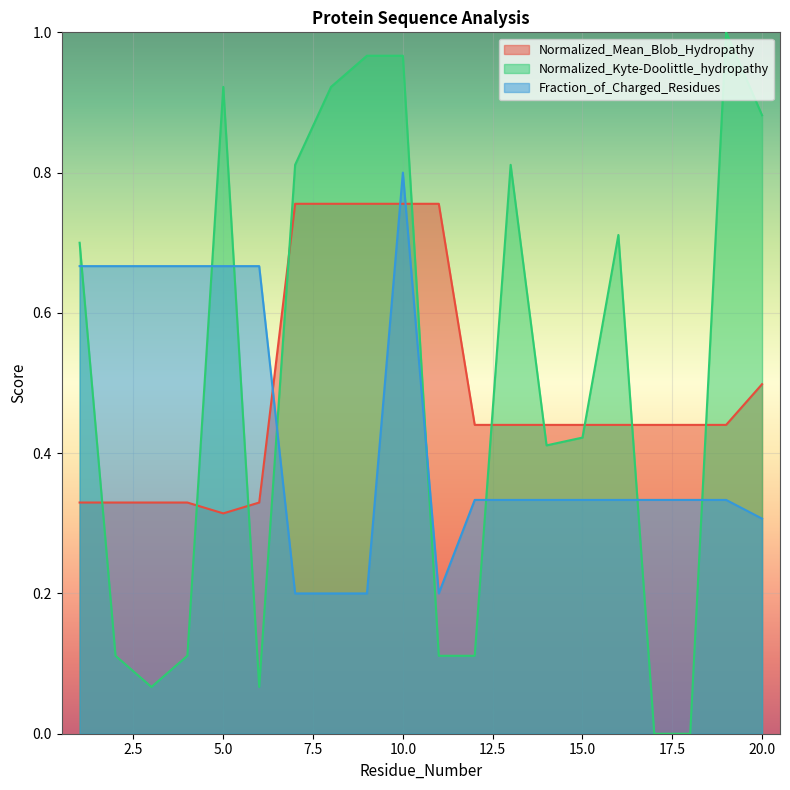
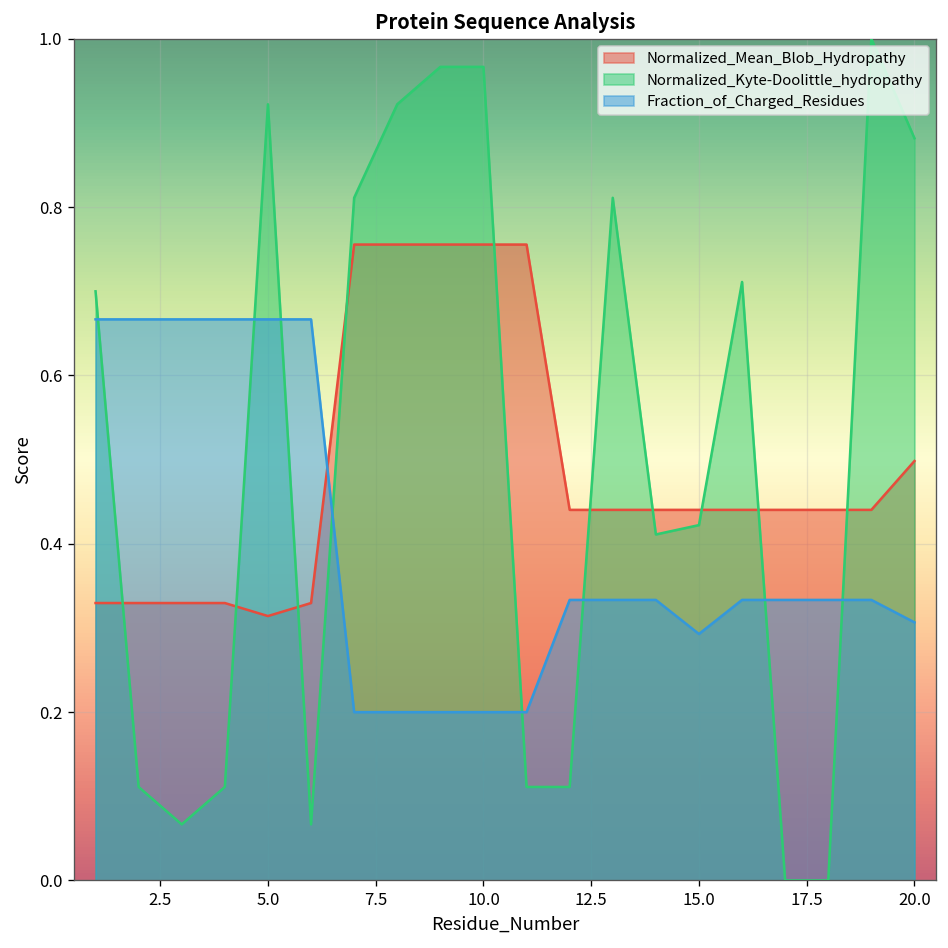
Fraction_of_Charged_Residues, 10.0: 0.8 -> 0.2
Fraction_of_Charged_Residues, 15.0: 0.33 -> 0.29
